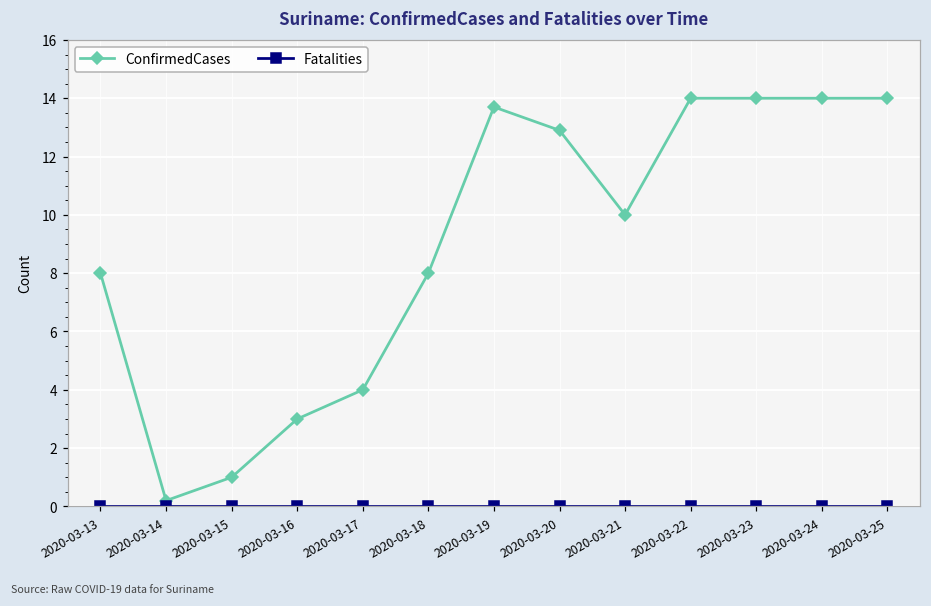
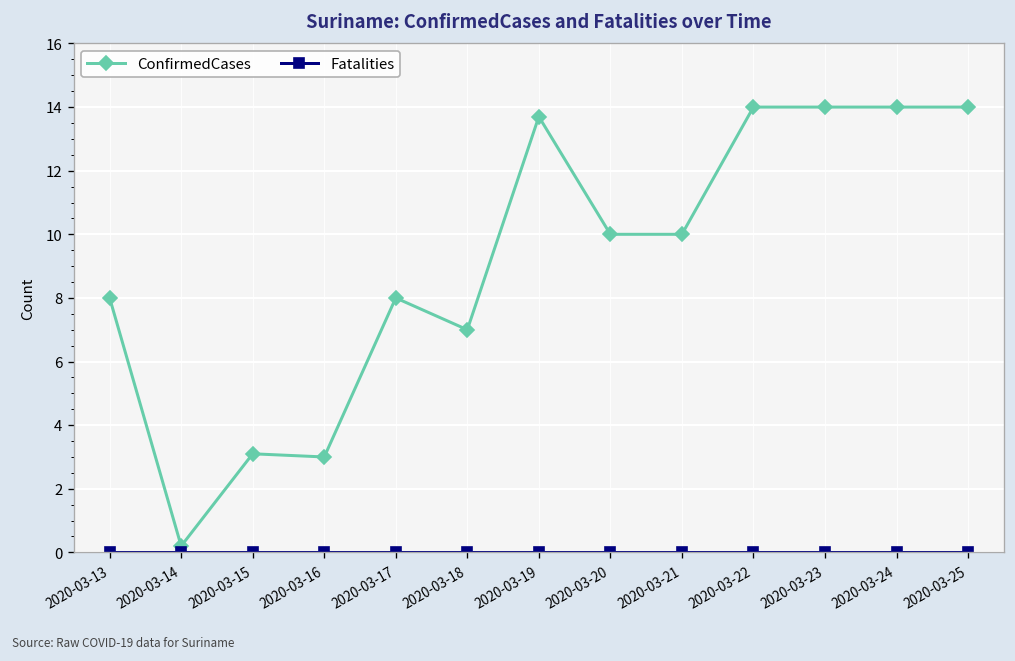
ConfirmedCases, 2020-03-15: 1.0 -> 3.1
ConfirmedCases, 2020-03-17: 4 -> 8
ConfirmedCases, 2020-03-18: 8 -> 7
ConfirmedCases, 2020-03-20: 12.9 -> 10.0
